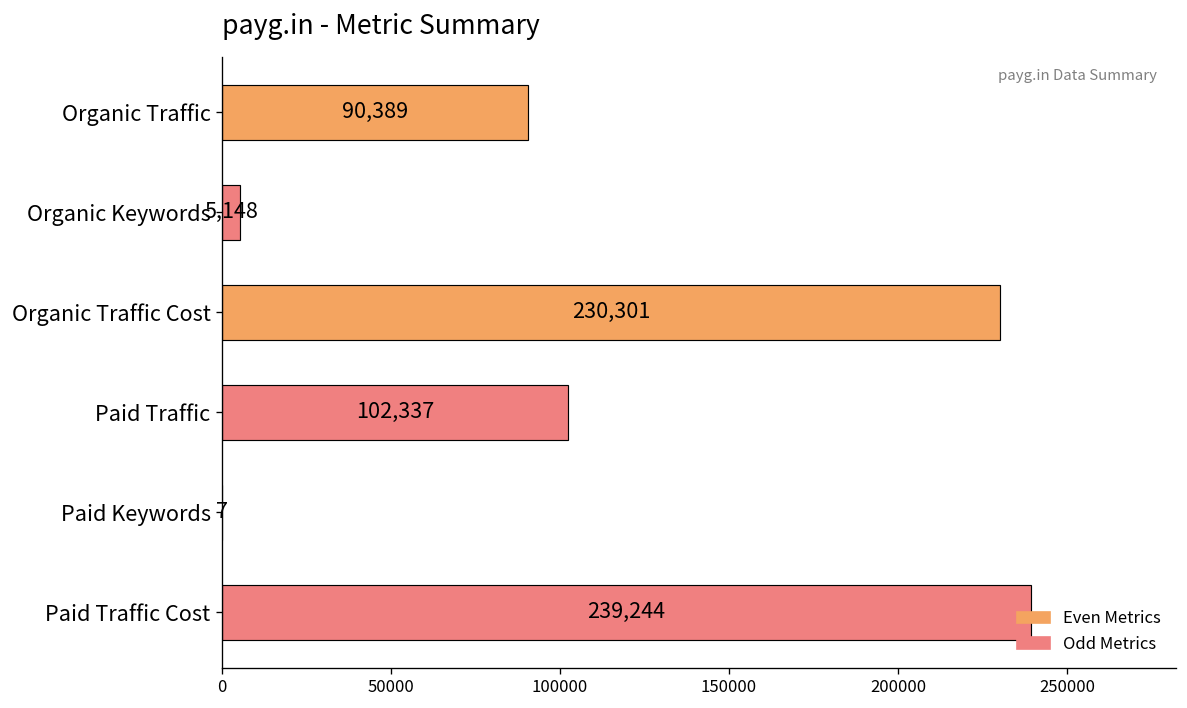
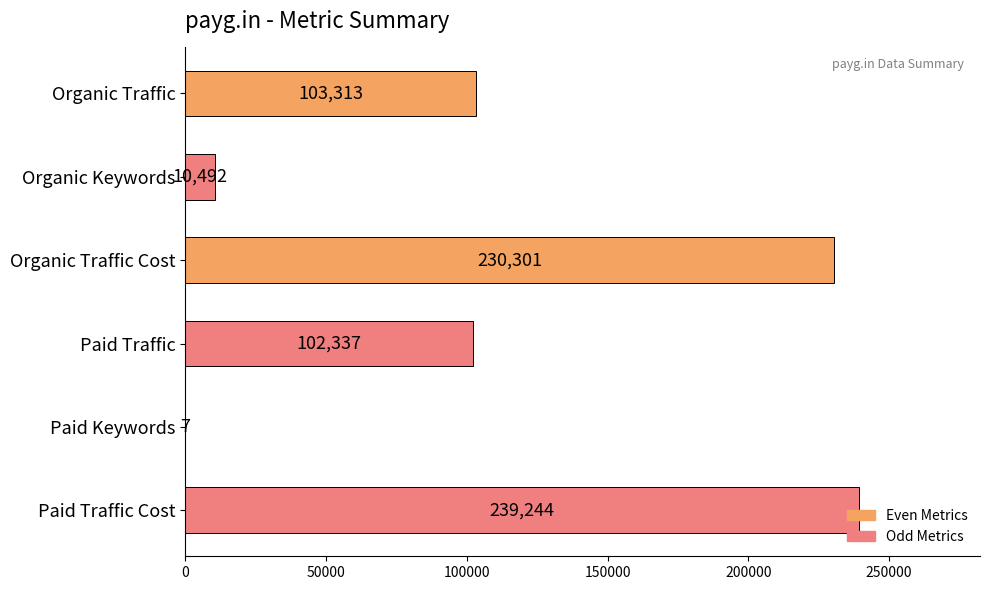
Organic Traffic: 90,389 -> 103,313
Organic Keywords: 5,148 -> 10,492
